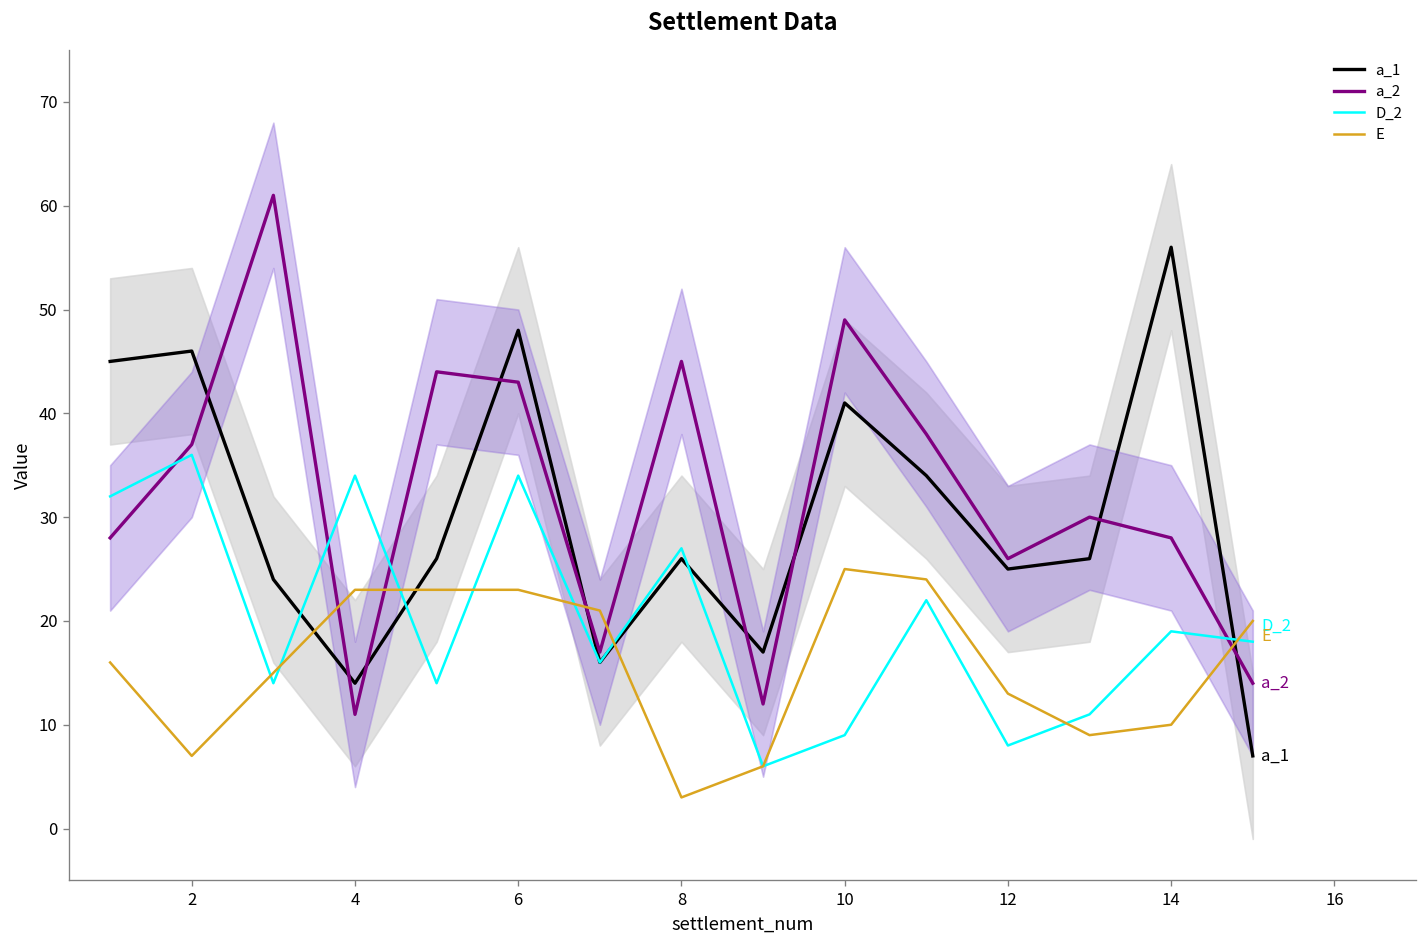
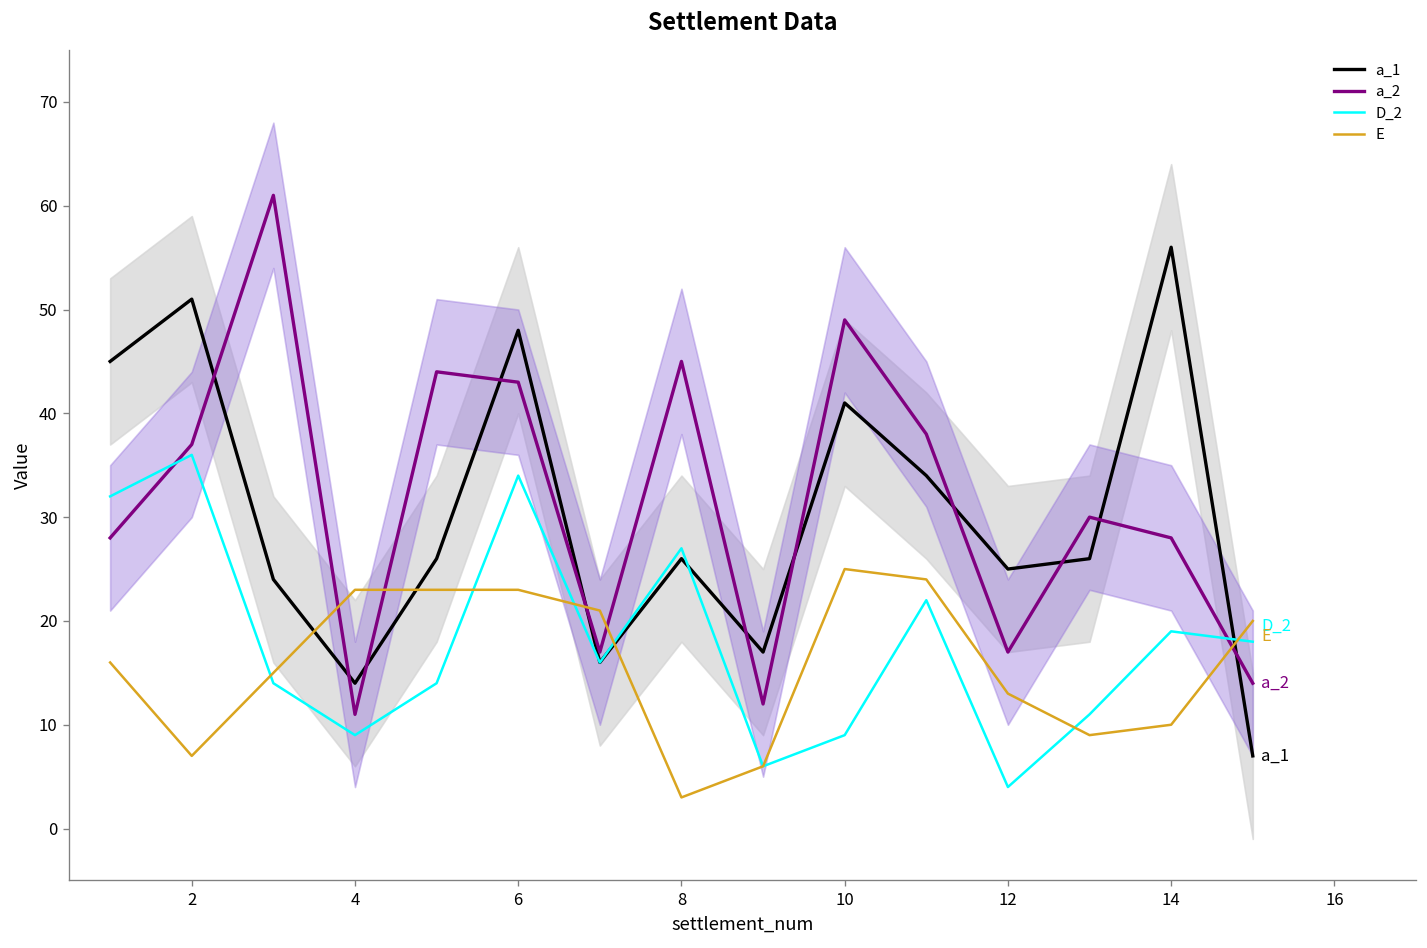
a_1, 2: 46 -> 51
D_2, 4: 34 -> 9
a_2, 12: 26 -> 17
D_2, 12: 8 -> 4
